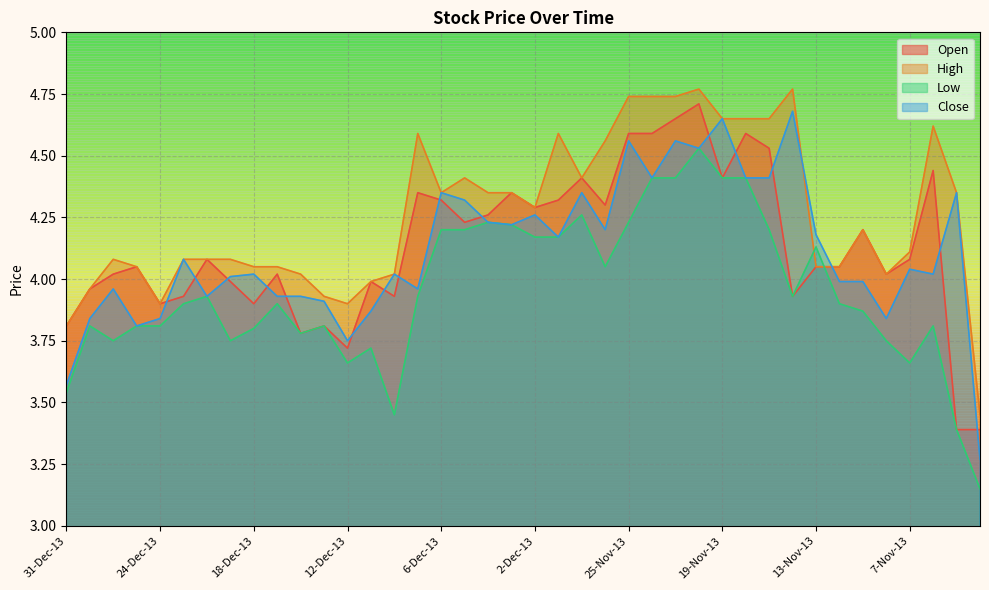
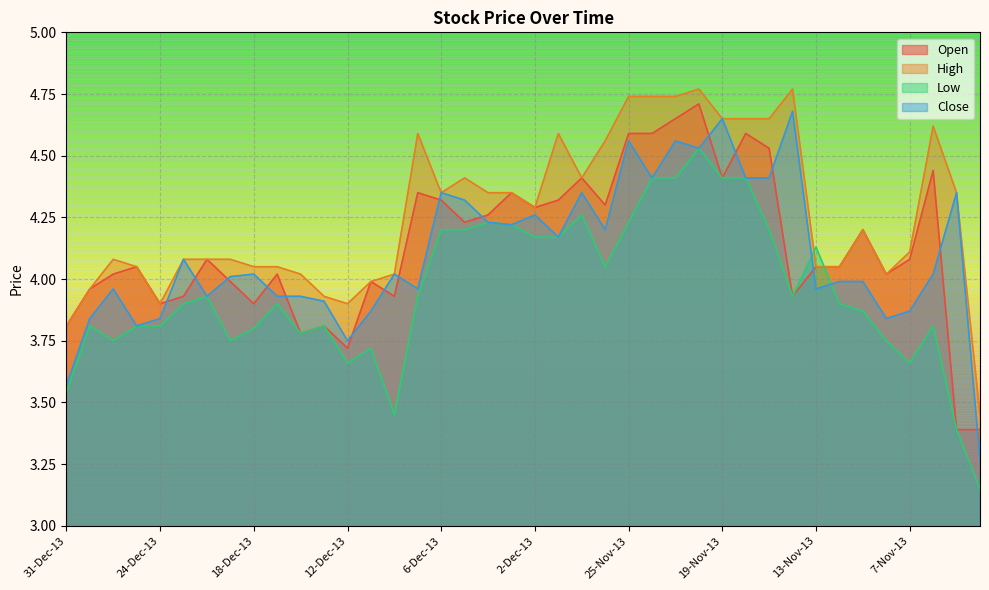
Close, 13-Nov-13: 4.18 -> 3.96
Close, 7-Nov-13: 4.04 -> 3.87
